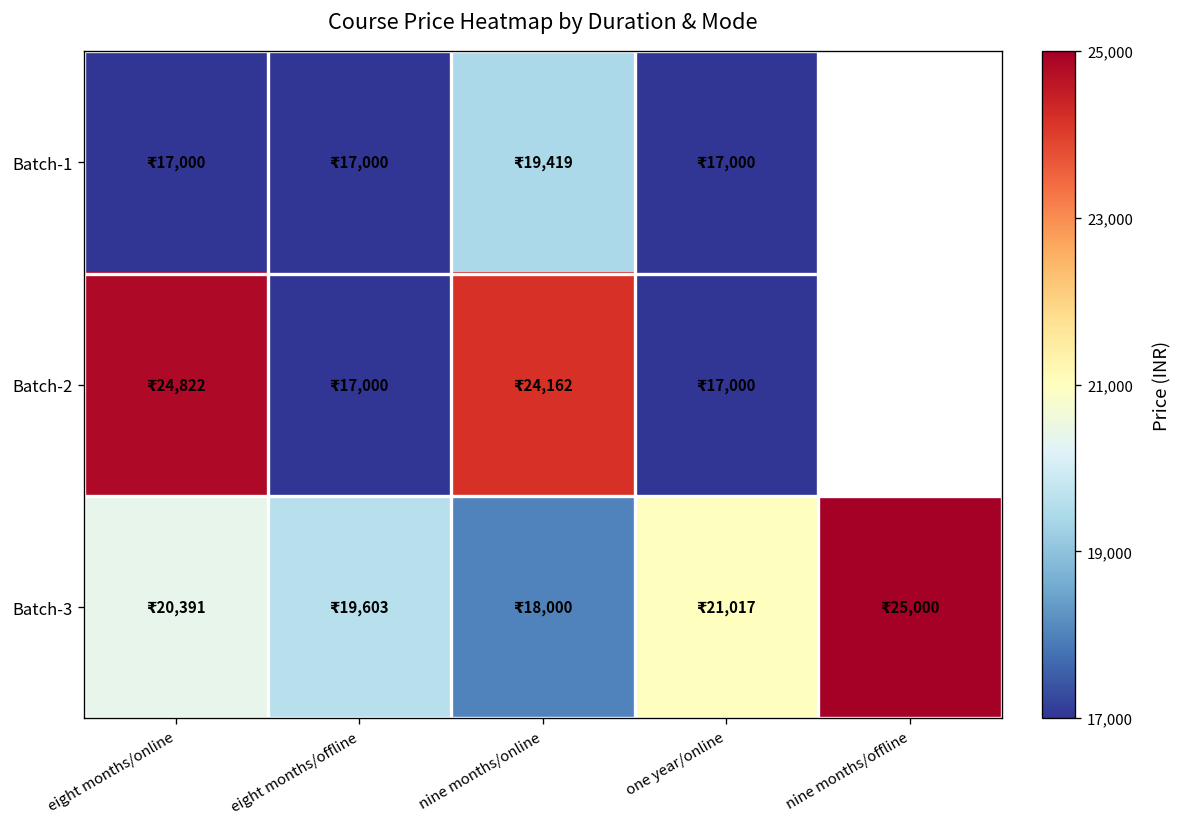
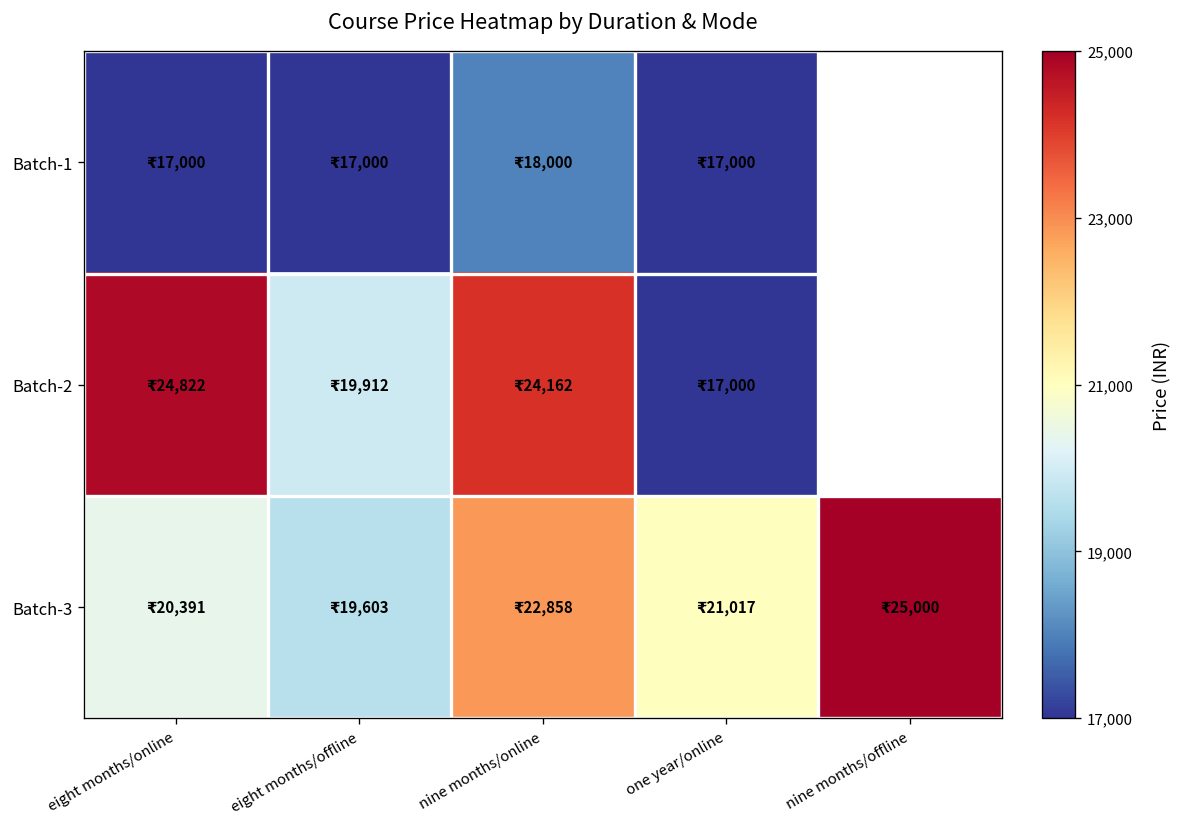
Batch-1, nine months/online: 19,419 -> 18,000
Batch-2, eight months/offline: 17,000 -> 19,912
Batch-3, nine months/online: 18,000 -> 22,858
